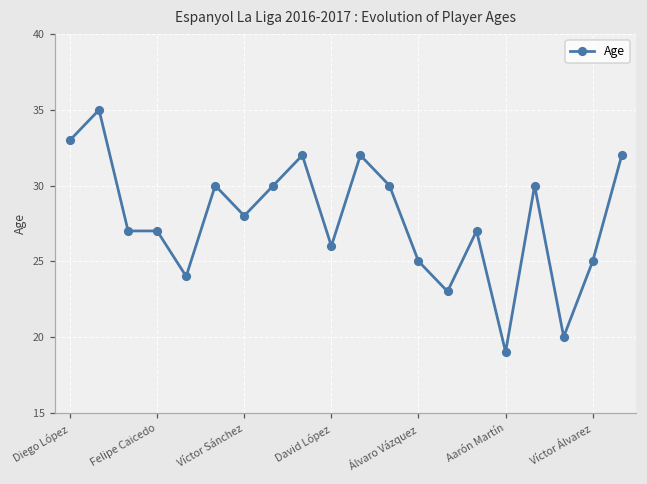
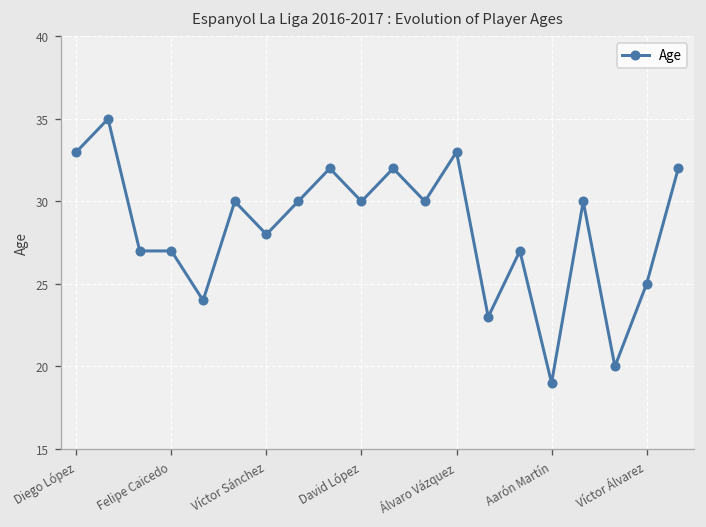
David López: 26 -> 30
Álvaro Vázquez: 25 -> 33
